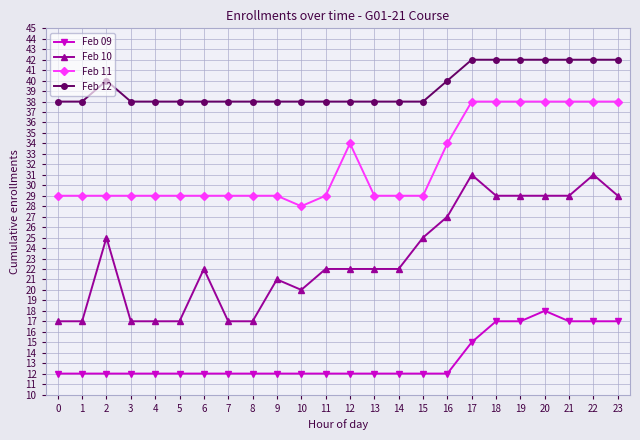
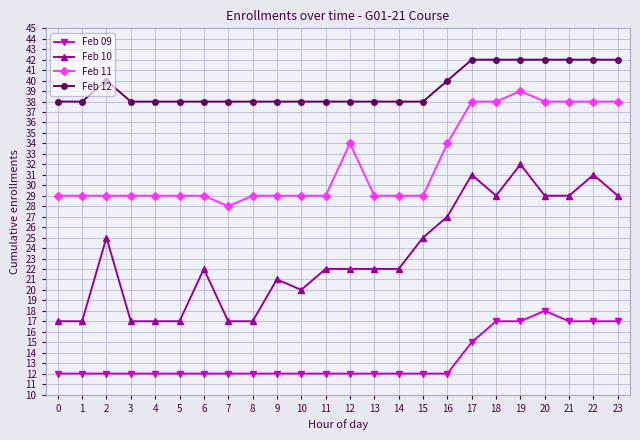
Feb 11, 7: 29 -> 28
Feb 11, 10: 28 -> 29
Feb 10, 19: 29 -> 32
Feb 11, 19: 38 -> 39
